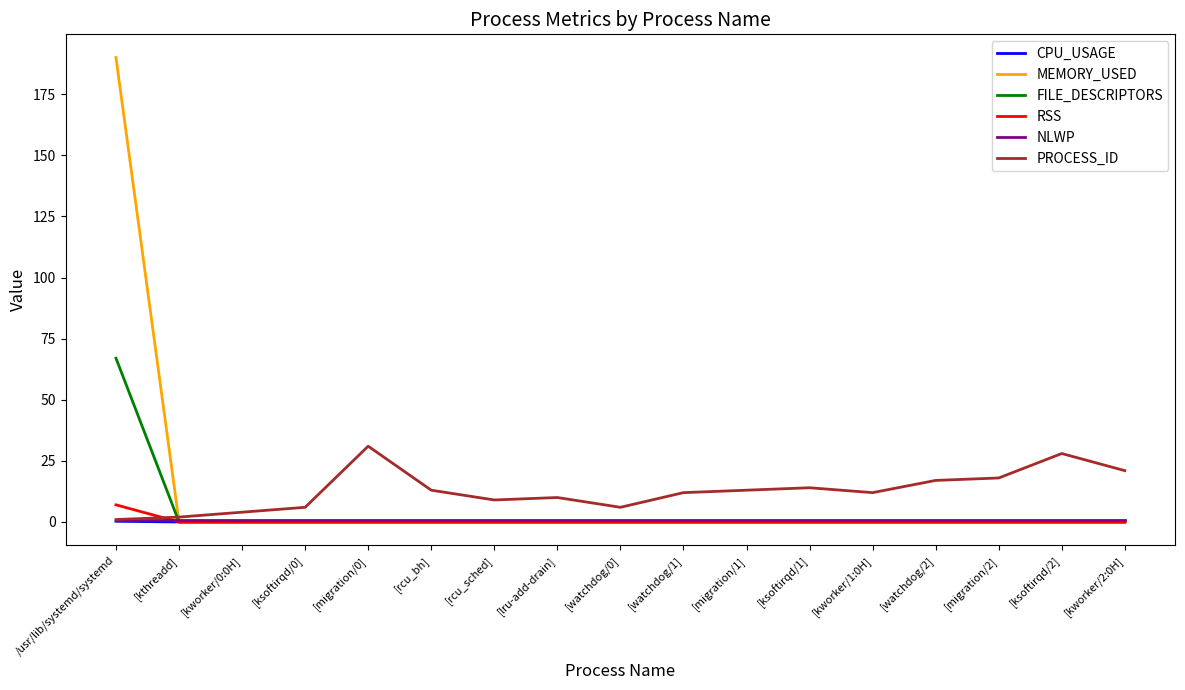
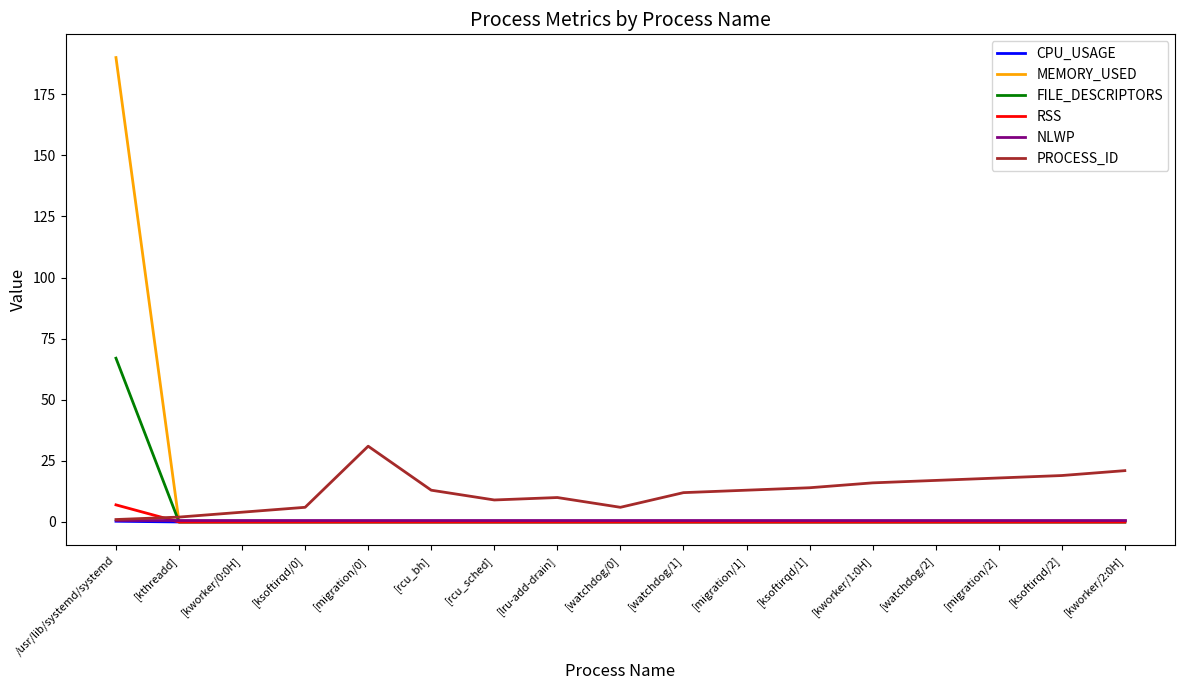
PROCESS_ID, [kworker/1:0H]: 12 -> 16
PROCESS_ID, [ksoftirqd/2]: 28 -> 19
